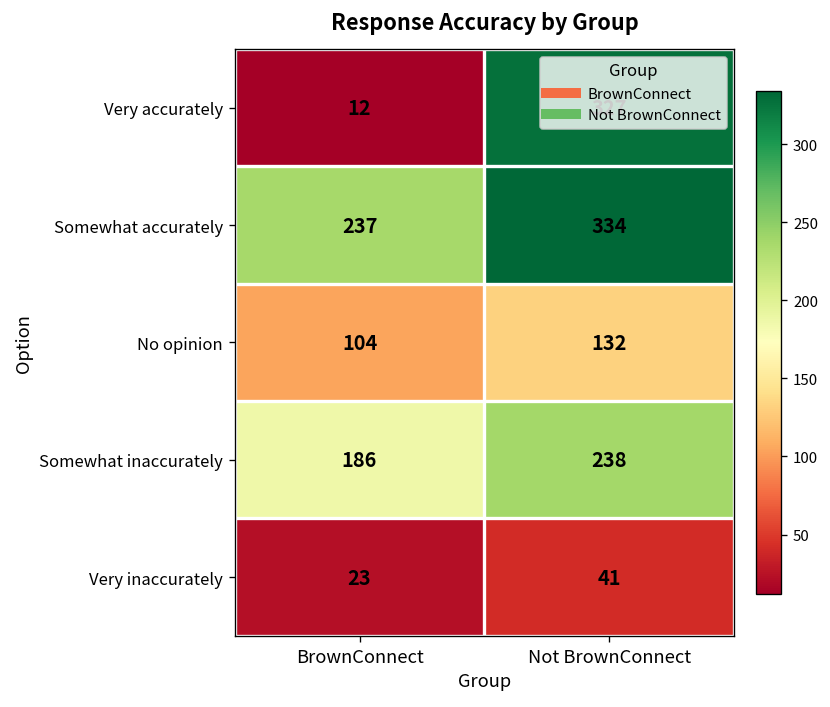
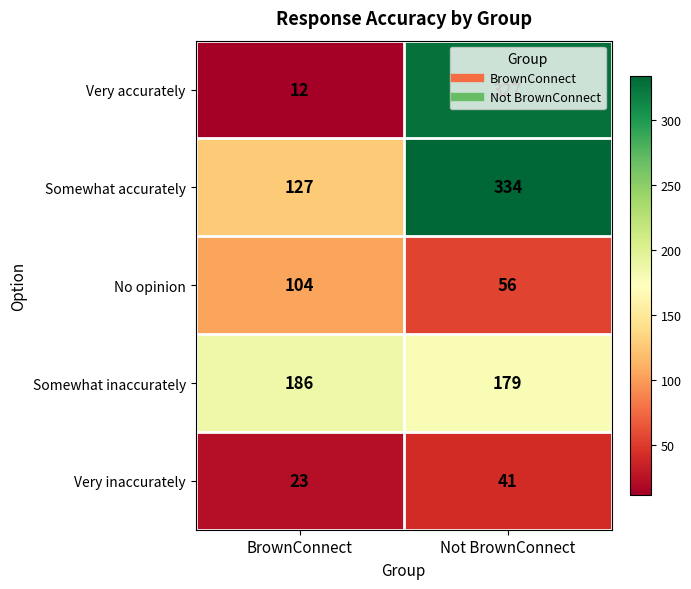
Somewhat accurately, BrownConnect: 237 -> 127
No opinion, Not BrownConnect: 132 -> 56
Somewhat inaccurately, Not BrownConnect: 238 -> 179
